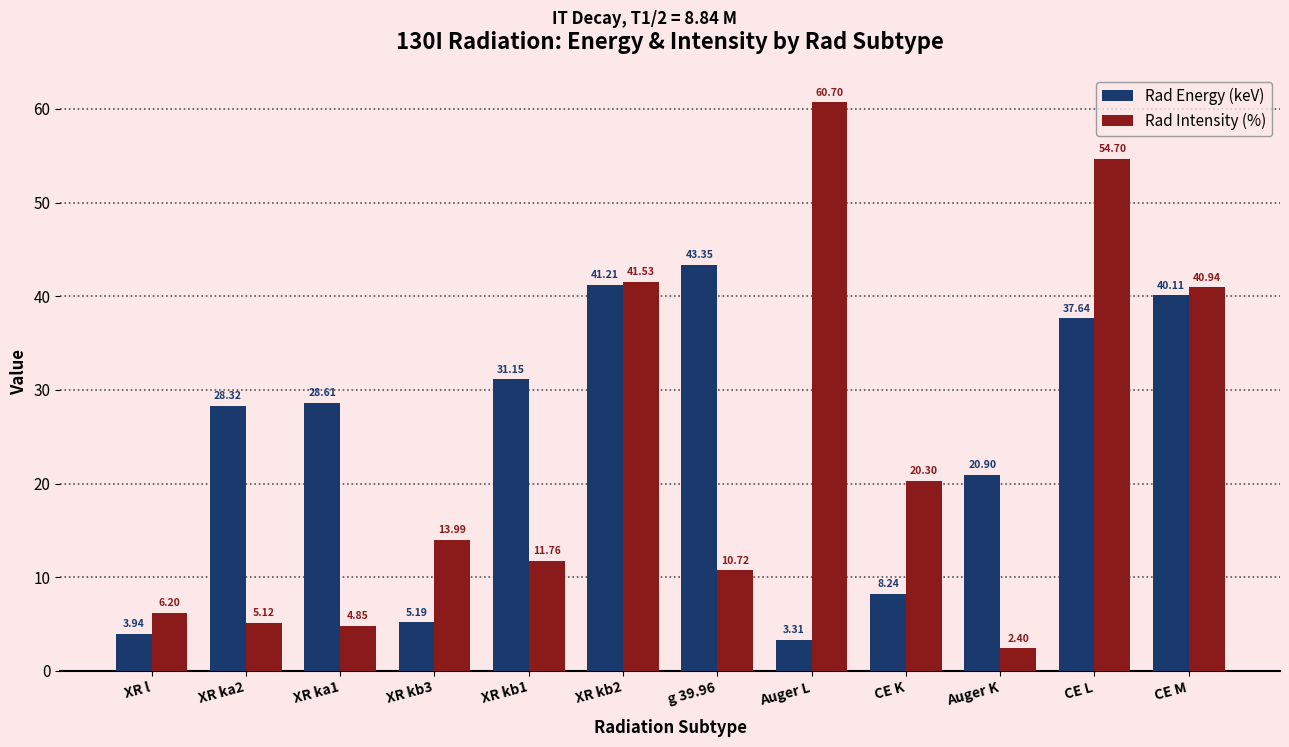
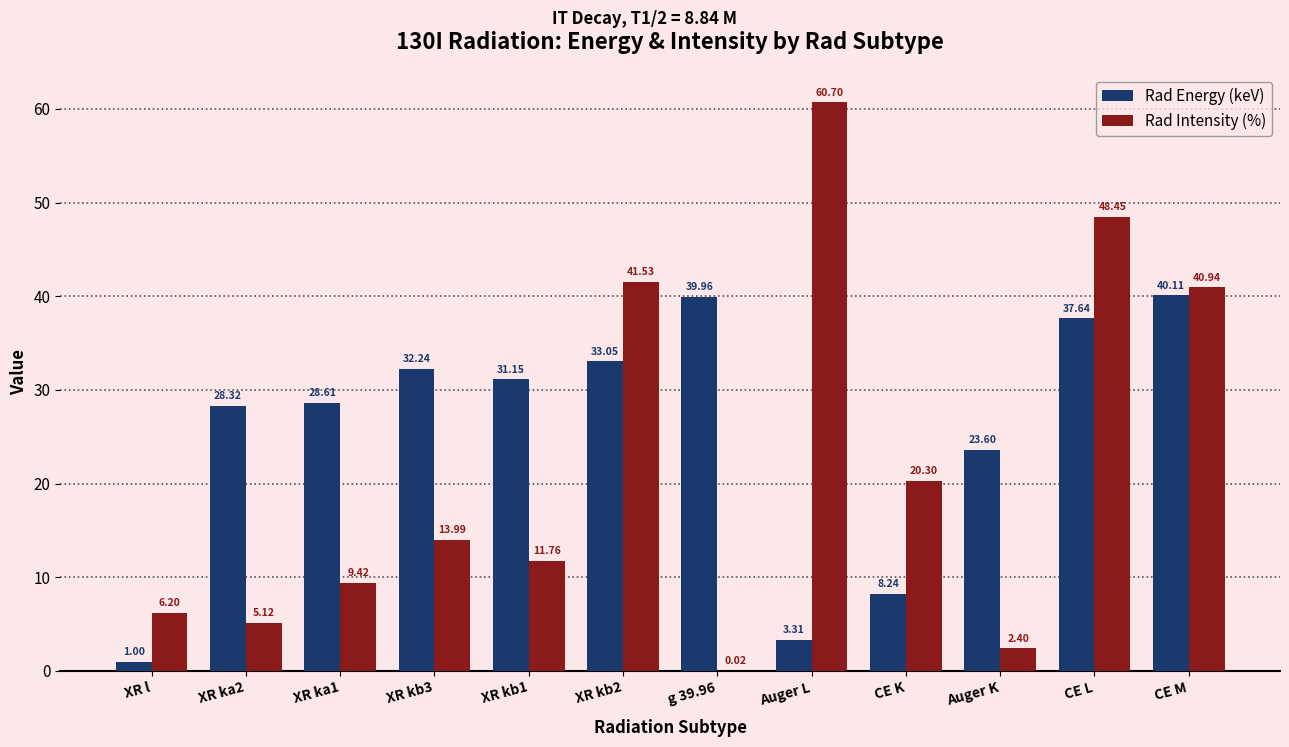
Rad Energy (keV), XR l: 3.94 -> 1.00
Rad Intensity (%), XR ka1: 4.85 -> 9.42
Rad Energy (keV), XR kb3: 5.19 -> 32.24
Rad Energy (keV), XR kb2: 41.21 -> 33.05
Rad Energy (keV), g 39.96: 43.35 -> 39.96
Rad Intensity (%), g 39.96: 10.72 -> 0.02
Rad Energy (keV), Auger K: 20.90 -> 23.60
Rad Intensity (%), CE L: 54.70 -> 48.45
